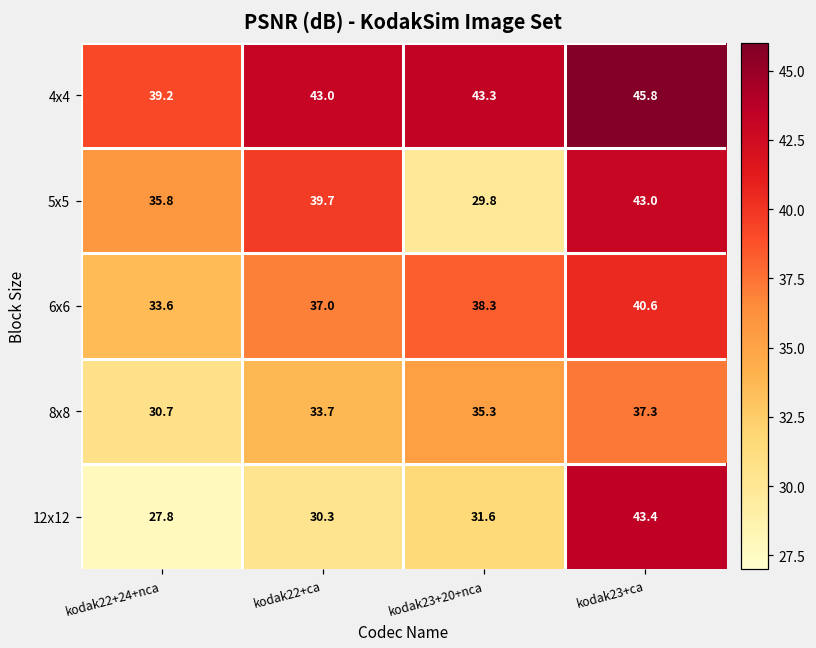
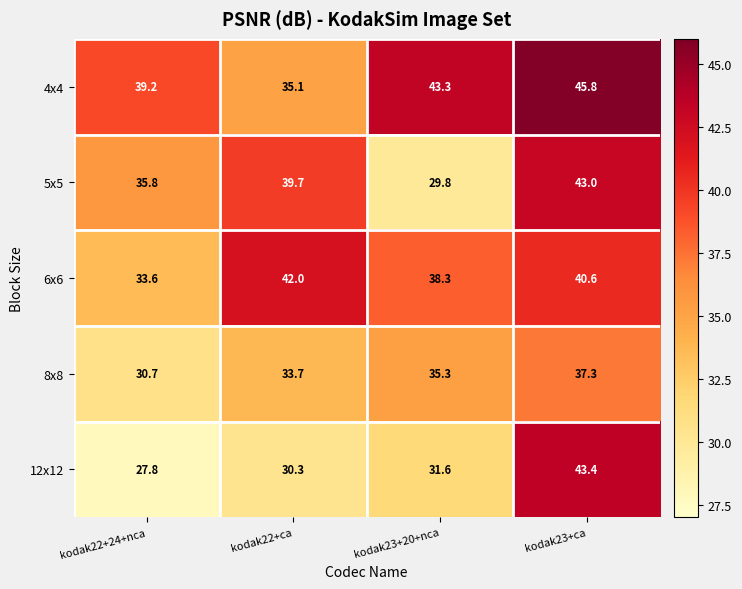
4x4, kodak22+ca: 43.0 -> 35.1
6x6, kodak22+ca: 37.0 -> 42.0
